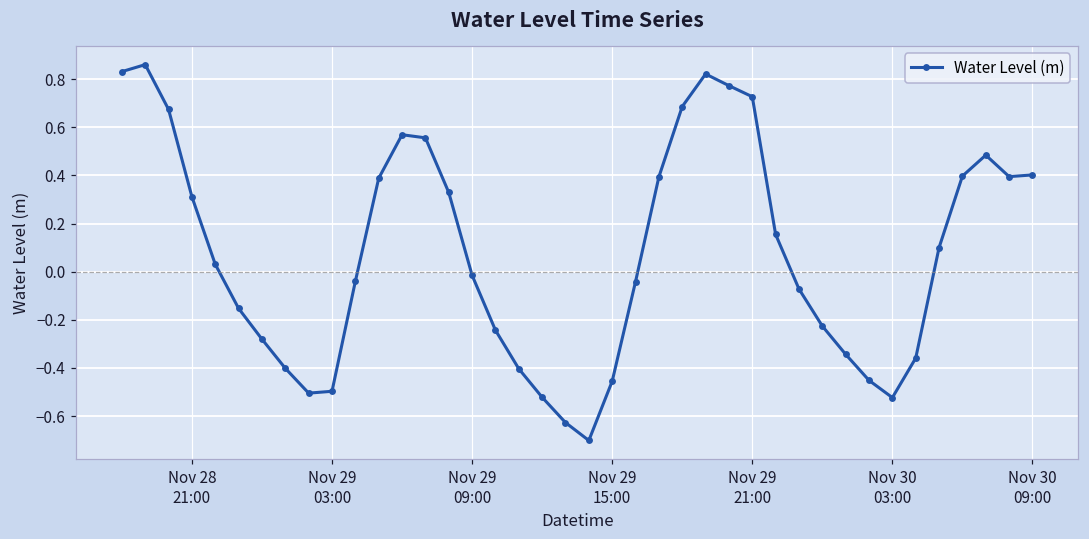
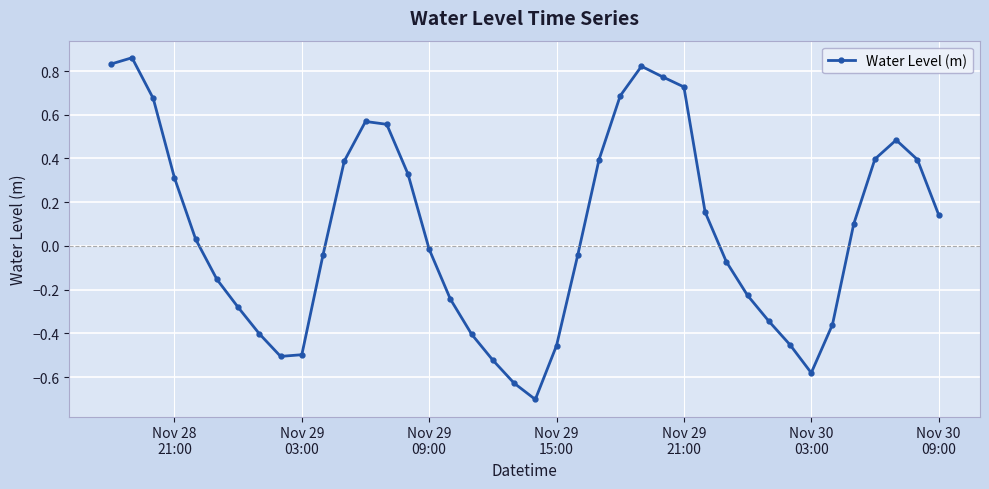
Nov 30 03:00: -0.52 -> -0.58
Nov 30 09:00: 0.40 -> 0.14
